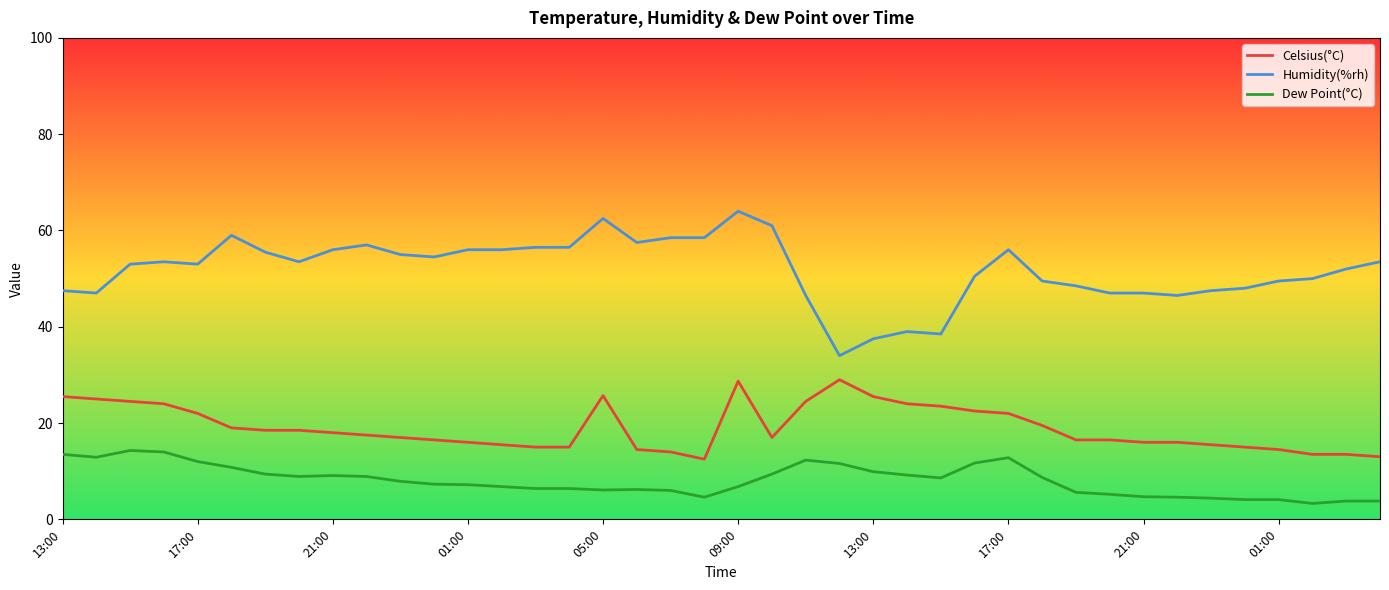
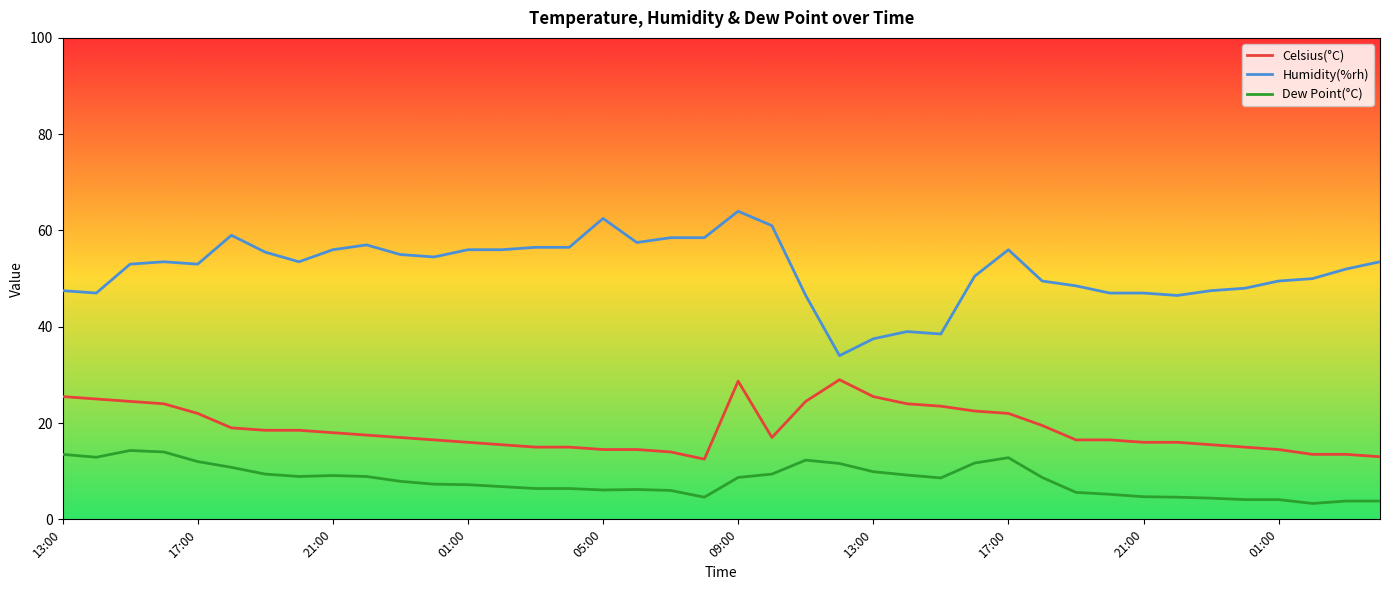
Celsius(°C), 05:00: 26 -> 15
Dew Point(°C), 09:00: 7 -> 9
